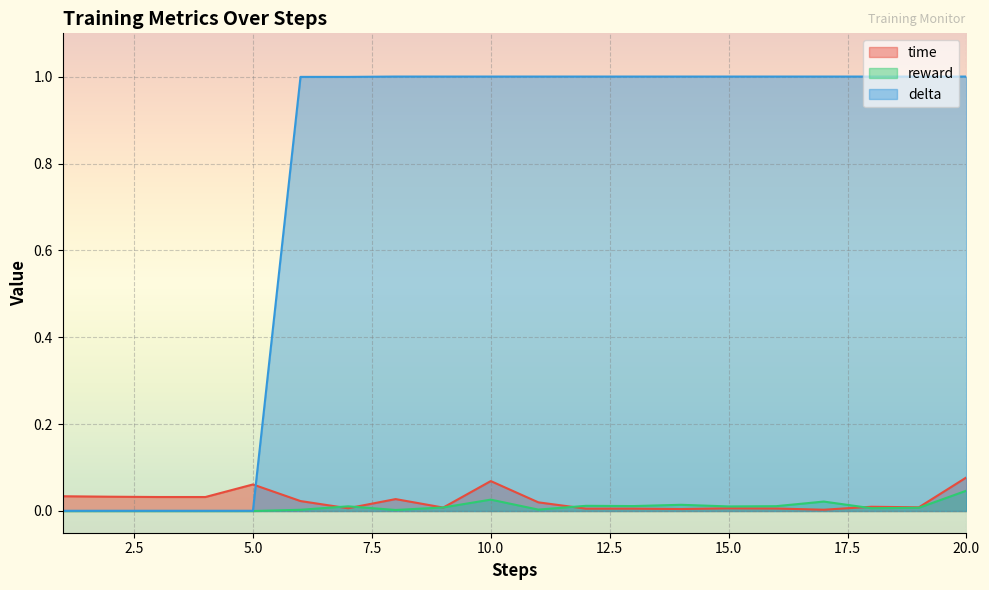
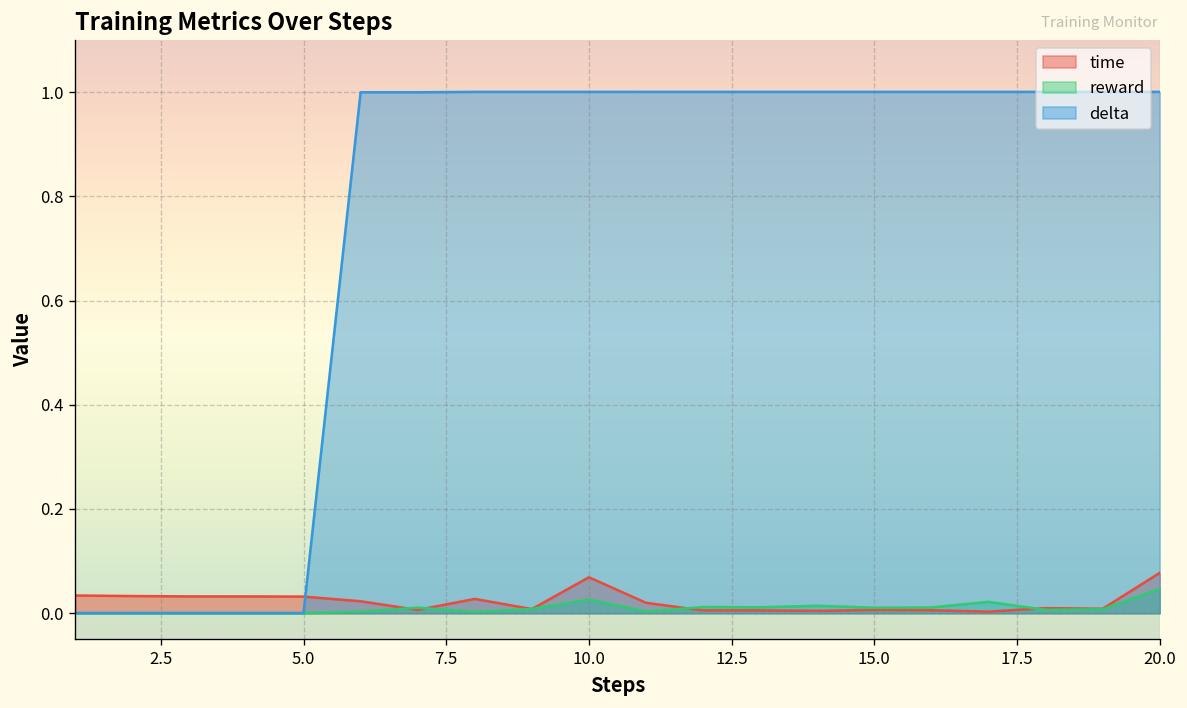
time, 5.0: 0.06 -> 0.03
